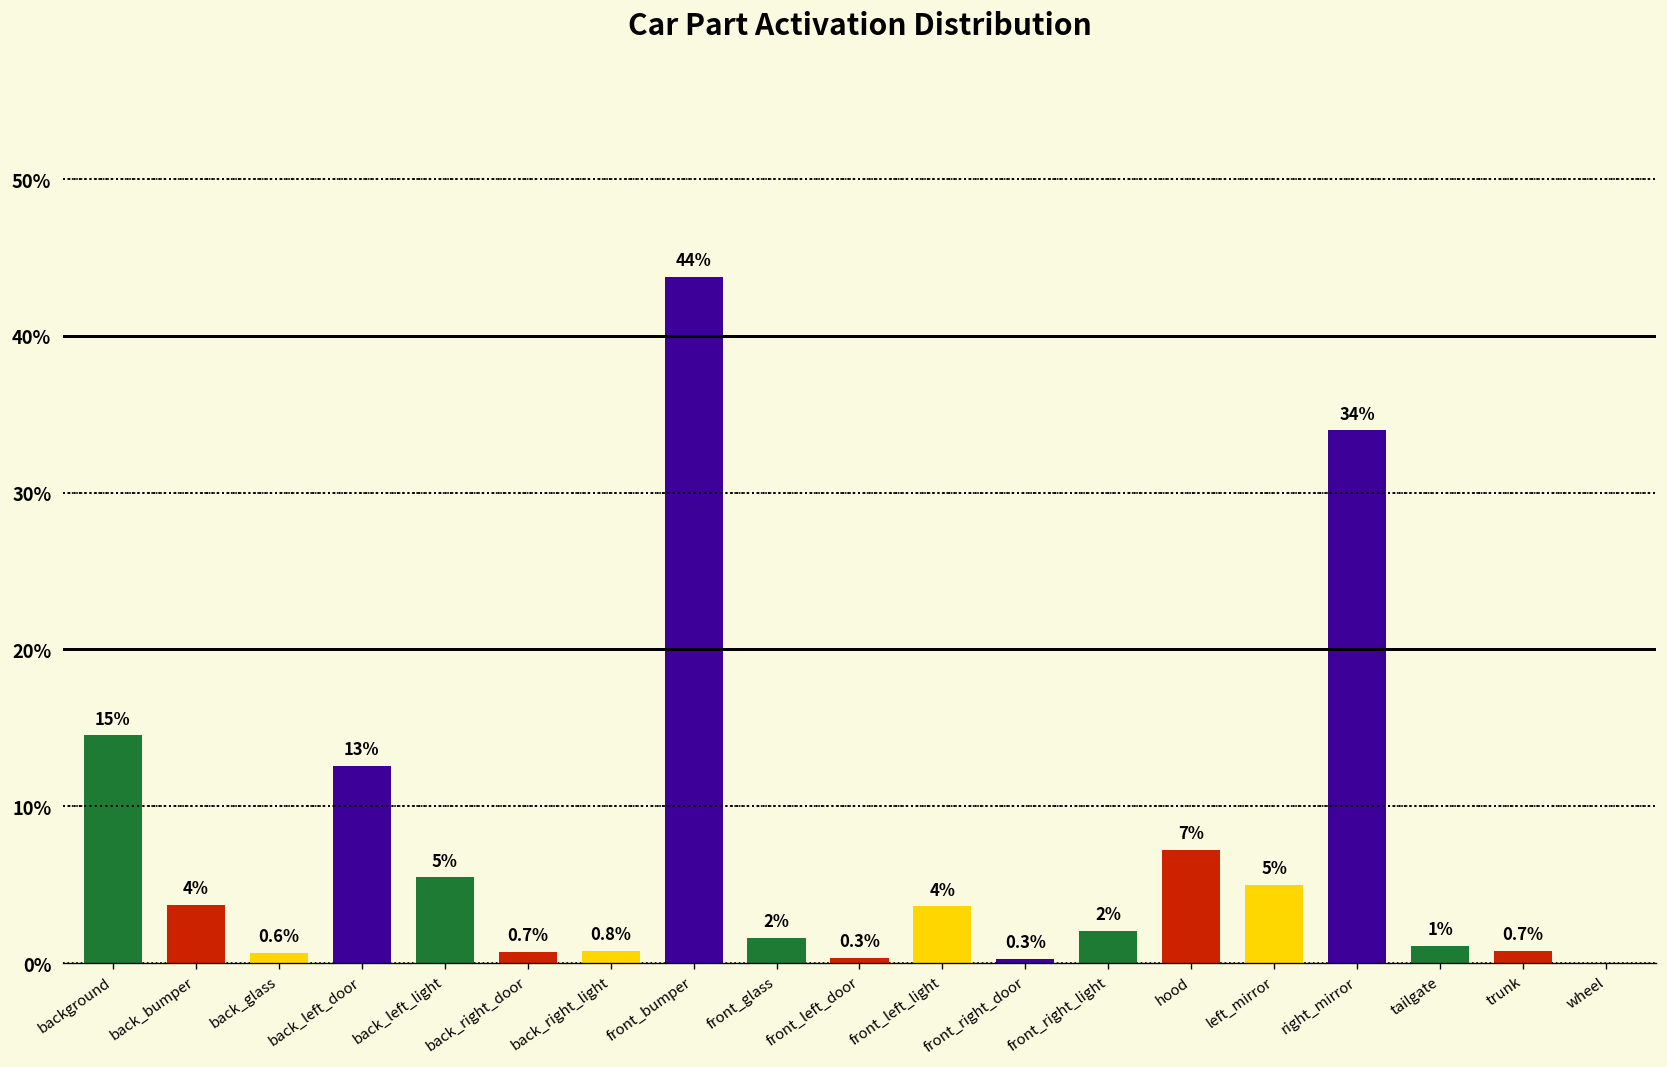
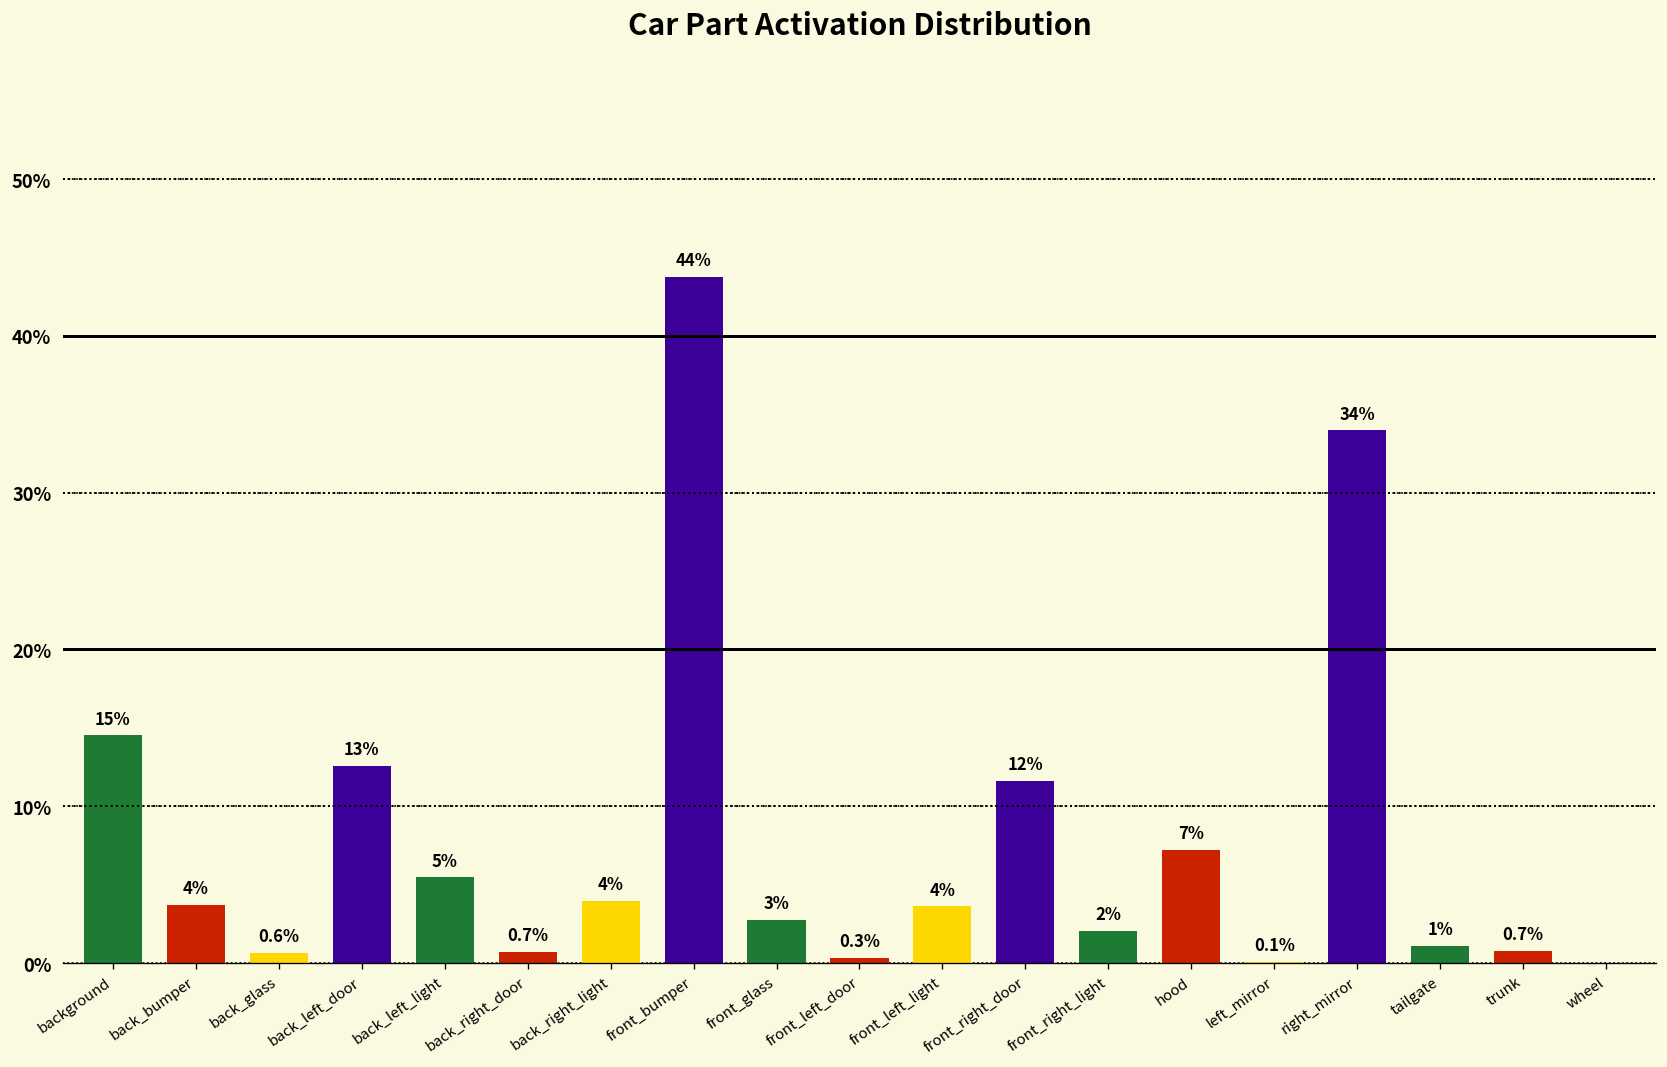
back_right_light: 0.8% -> 4%
front_glass: 2% -> 3%
front_right_door: 0.3% -> 12%
left_mirror: 5% -> 0.1%
